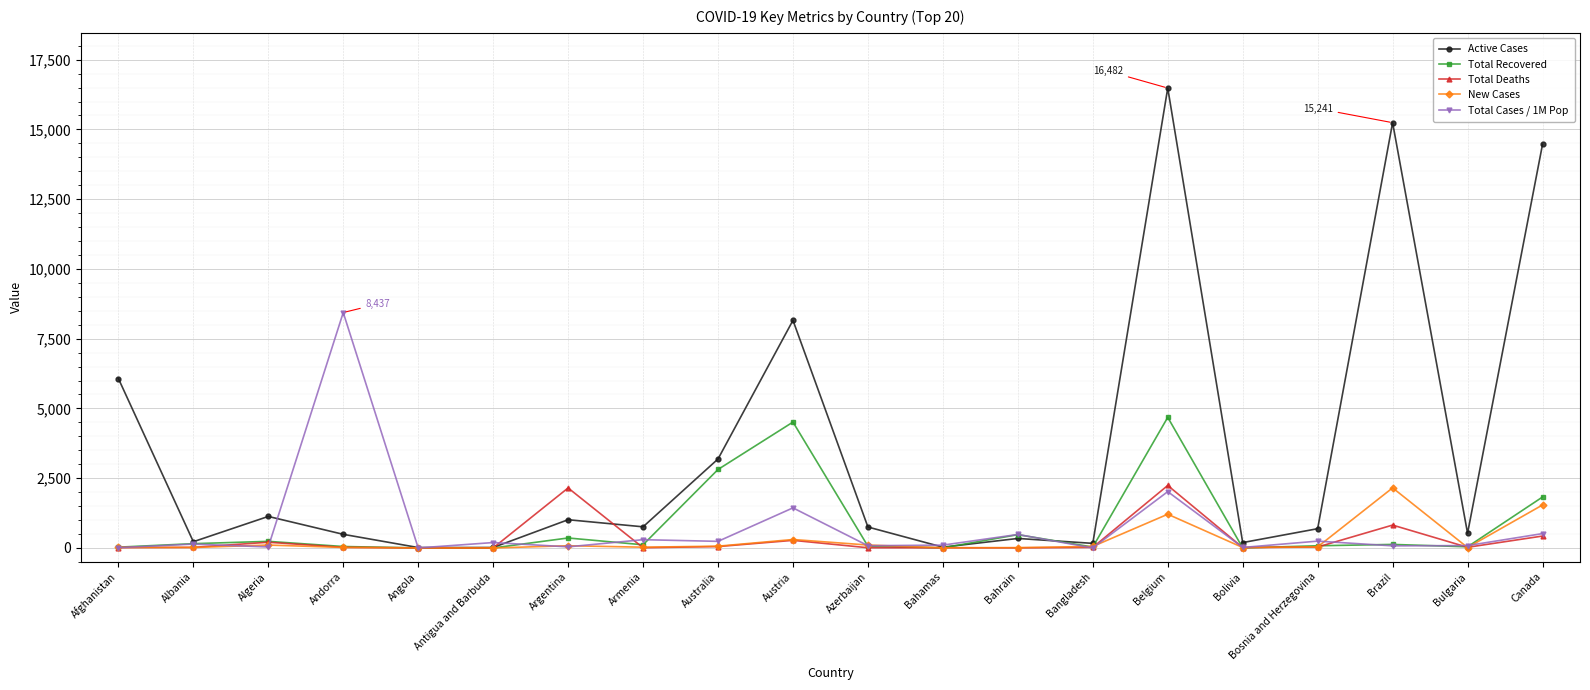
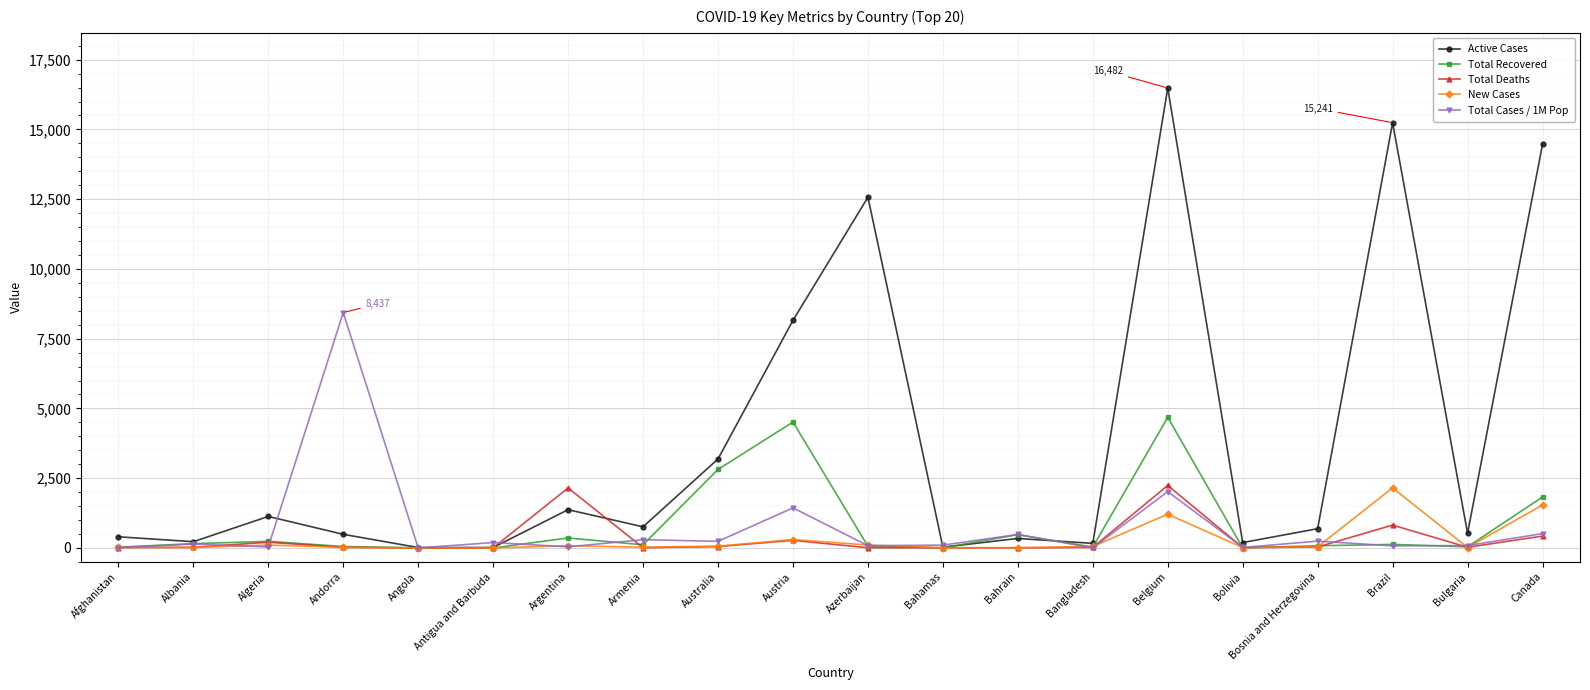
Active Cases, Afghanistan: 6,100 -> 400
Active Cases, Argentina: 1,000 -> 1,400
Active Cases, Azerbaijan: 800 -> 12,600
